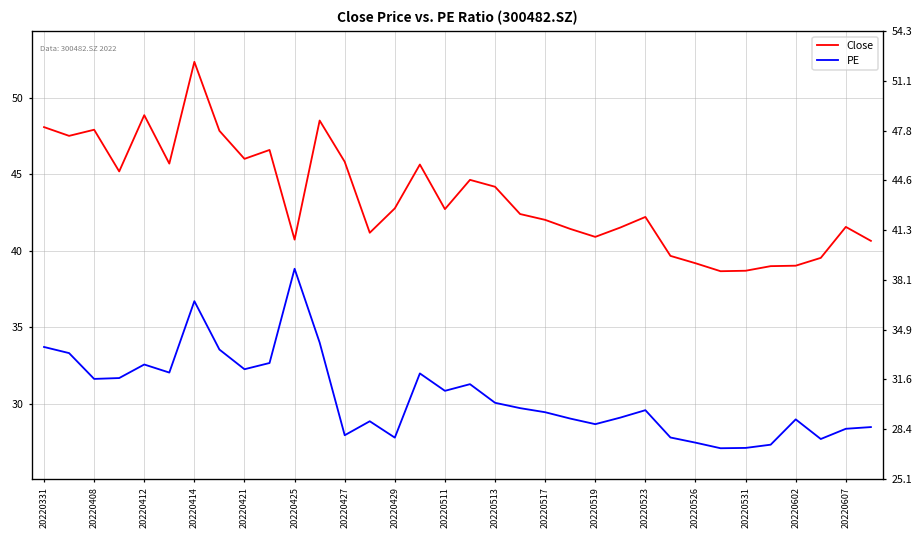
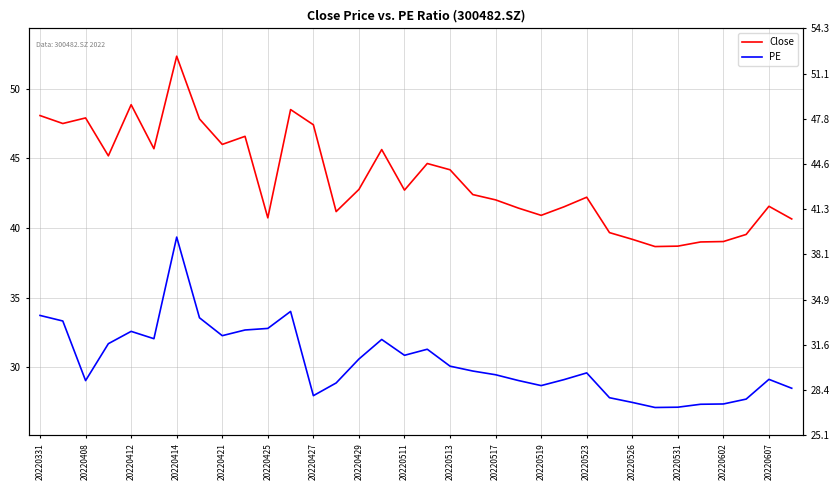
PE, 20220408: 31.6 -> 29.1
PE, 20220414: 36.7 -> 39.3
PE, 20220425: 38.8 -> 32.8
Close, 20220427: 45.8 -> 47.4
PE, 20220429: 27.8 -> 30.6
PE, 20220602: 29.0 -> 27.4
PE, 20220607: 28.4 -> 29.1
